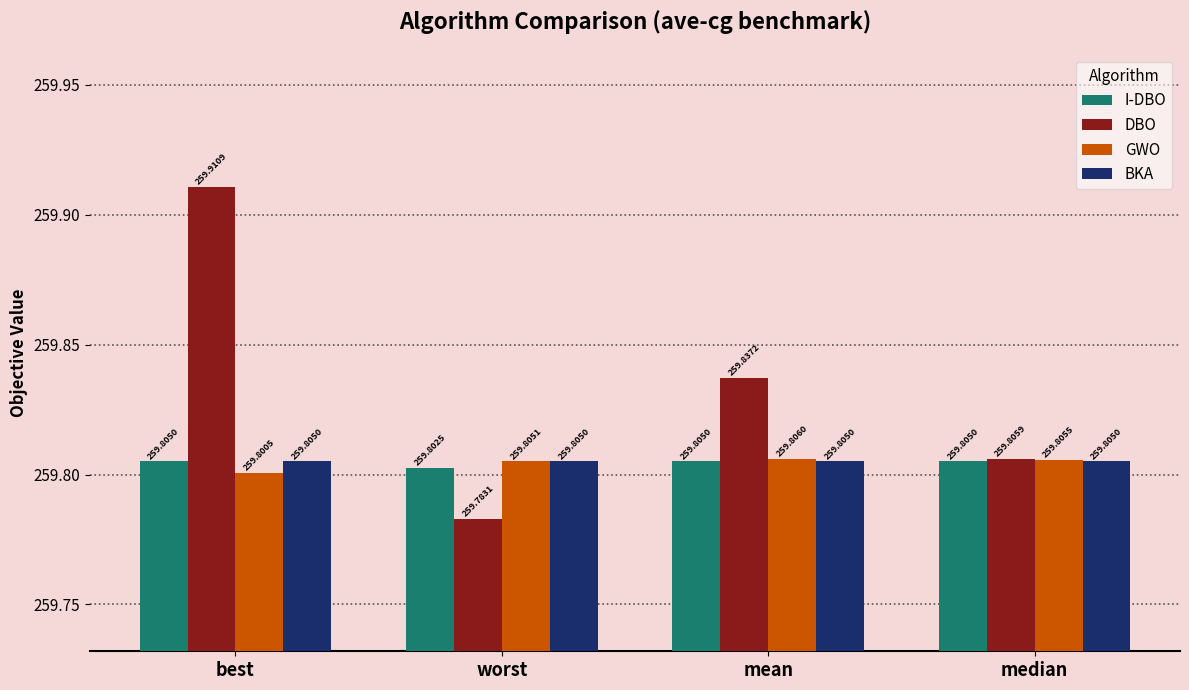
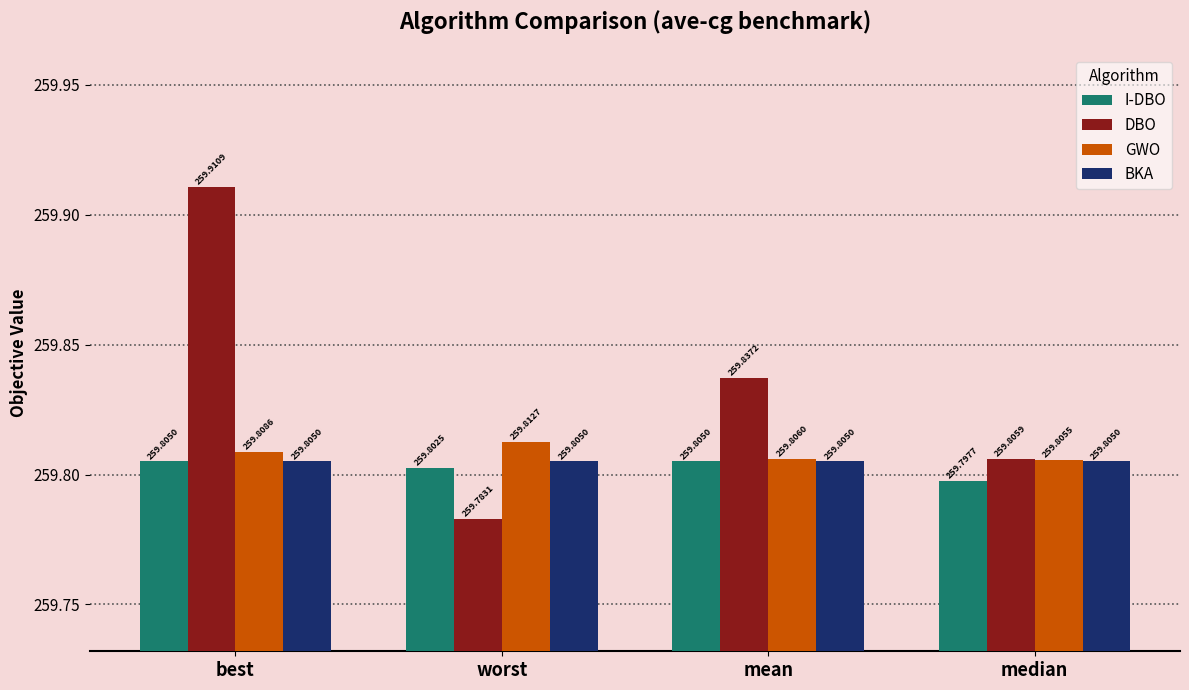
GWO, best: 259.8005 -> 259.8086
GWO, worst: 259.8051 -> 259.8127
I-DBO, median: 259.8050 -> 259.7977
